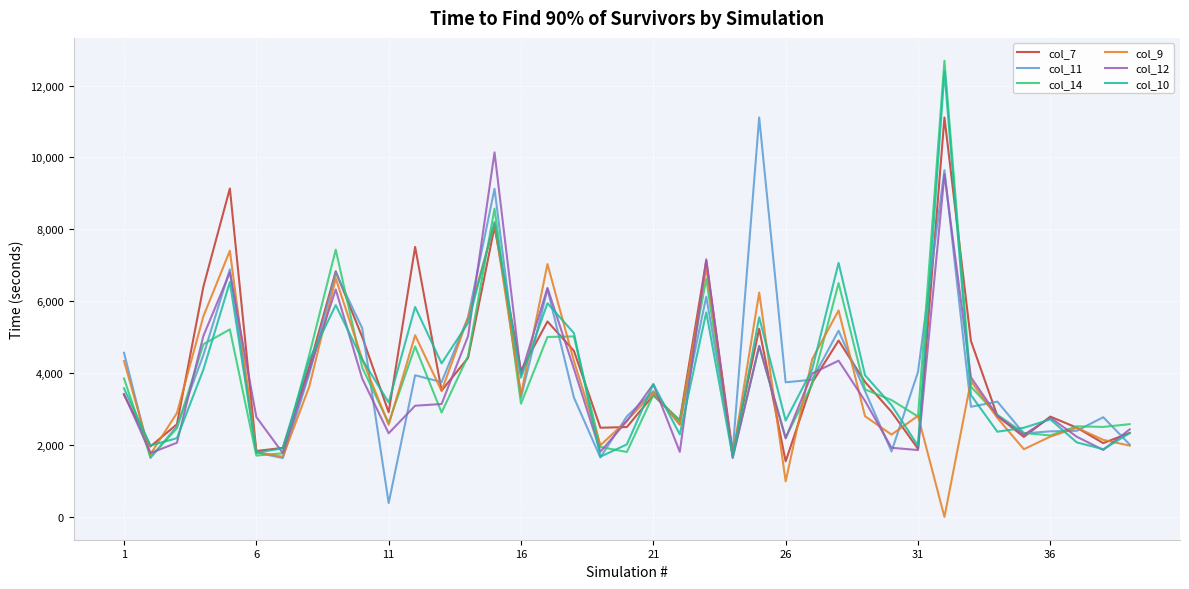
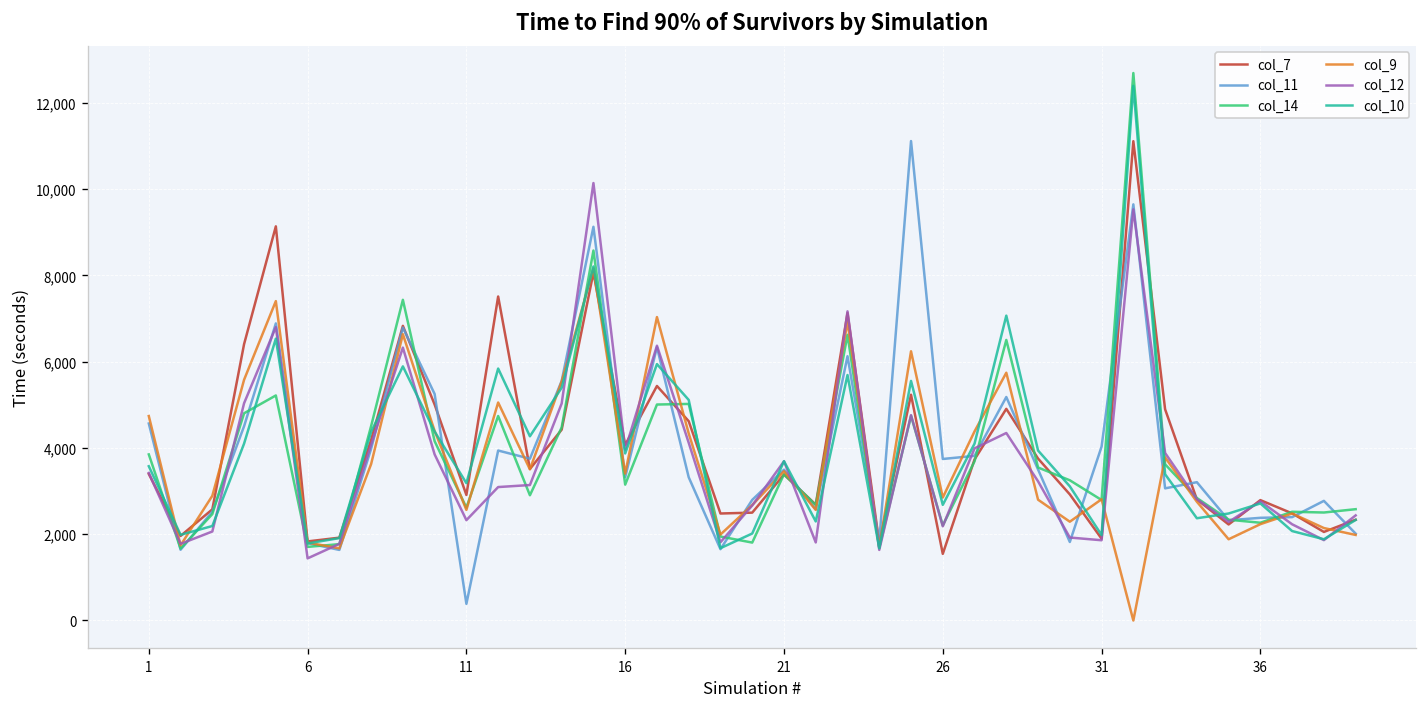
col_9, 1: 4,300 -> 4,700
col_12, 6: 2,800 -> 1,400
col_9, 26: 1,000 -> 2,900
